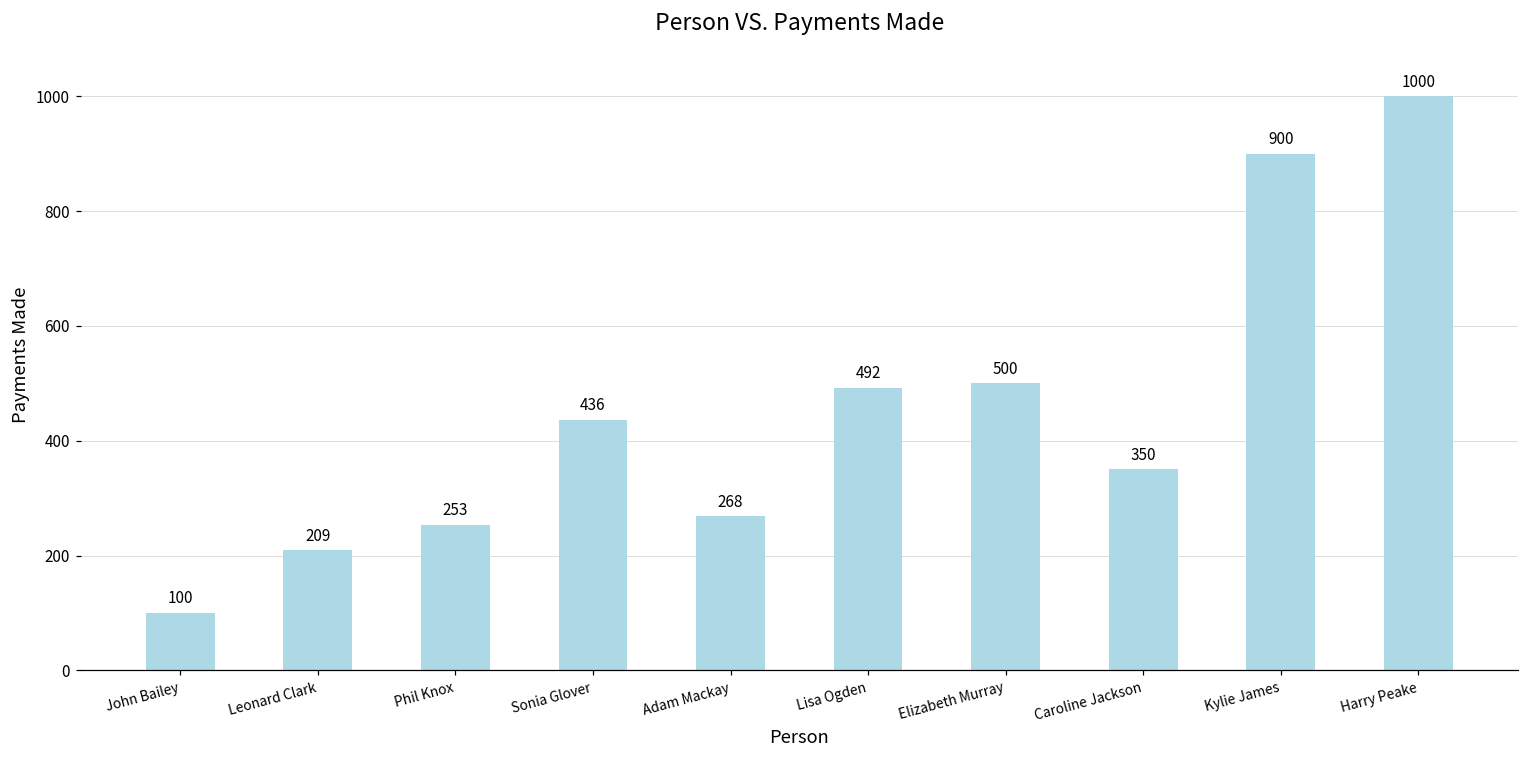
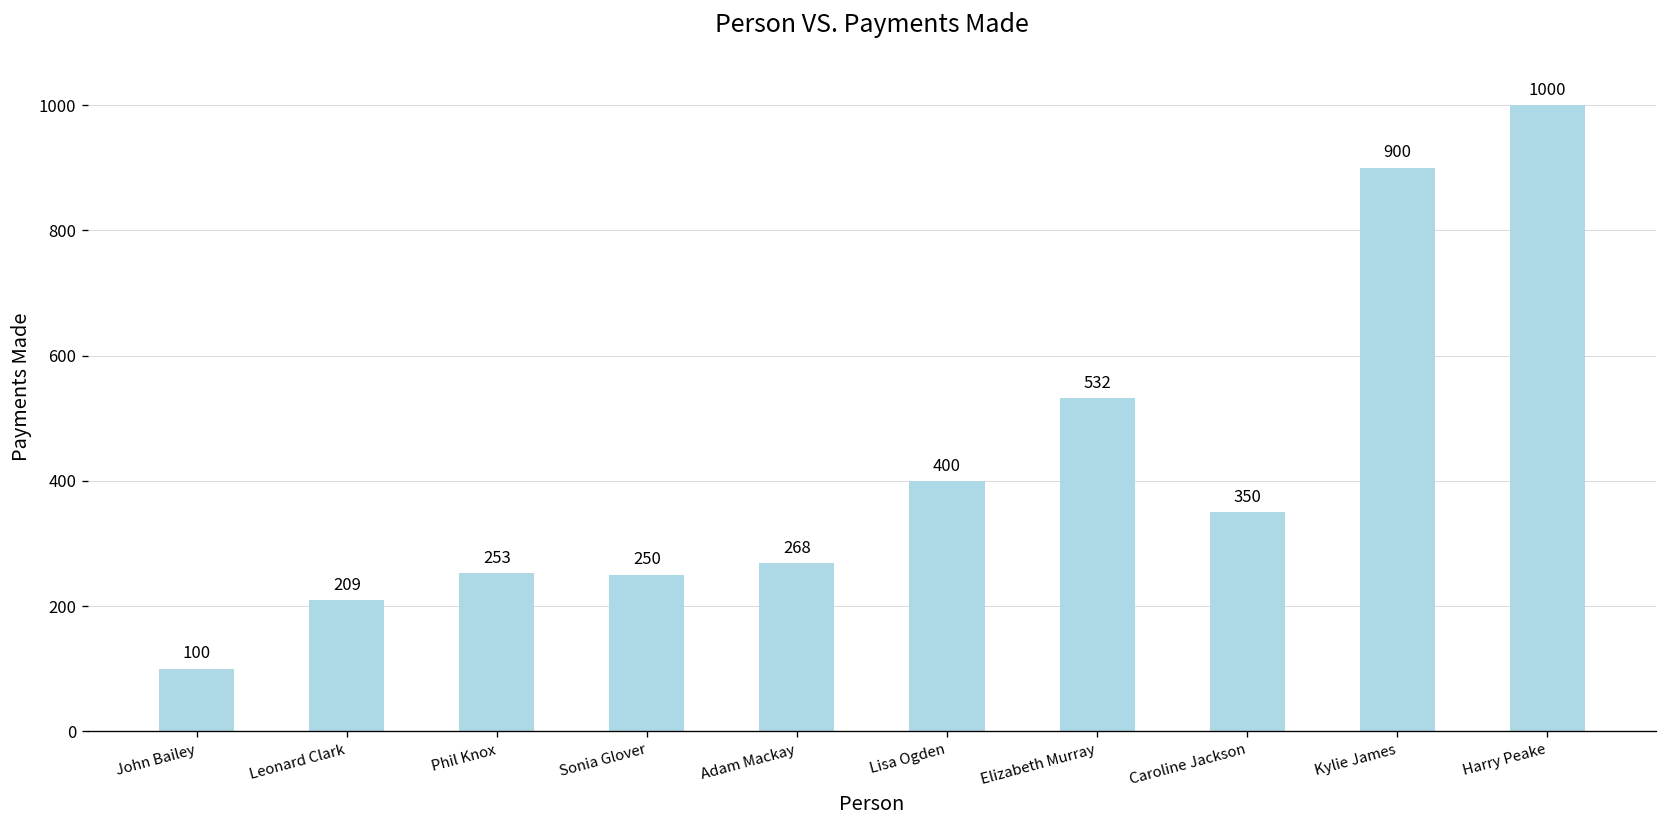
Sonia Glover: 436 -> 250
Lisa Ogden: 492 -> 400
Elizabeth Murray: 500 -> 532
